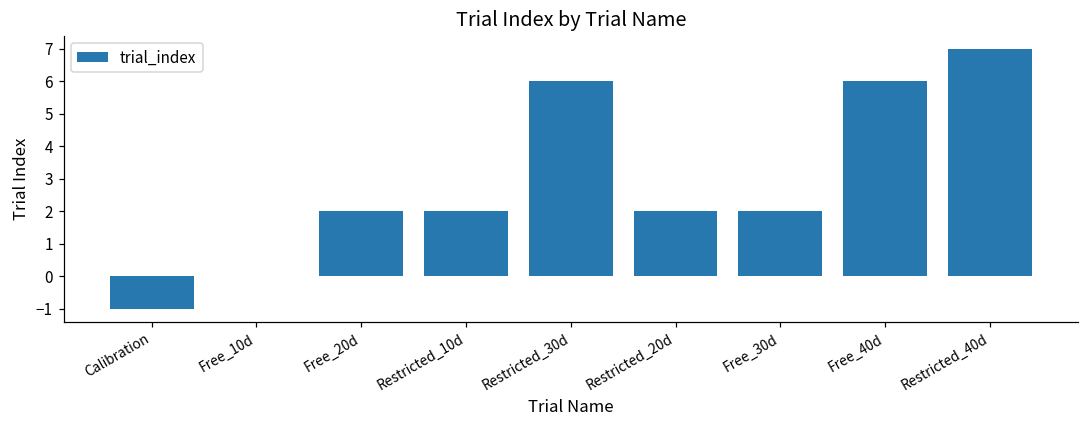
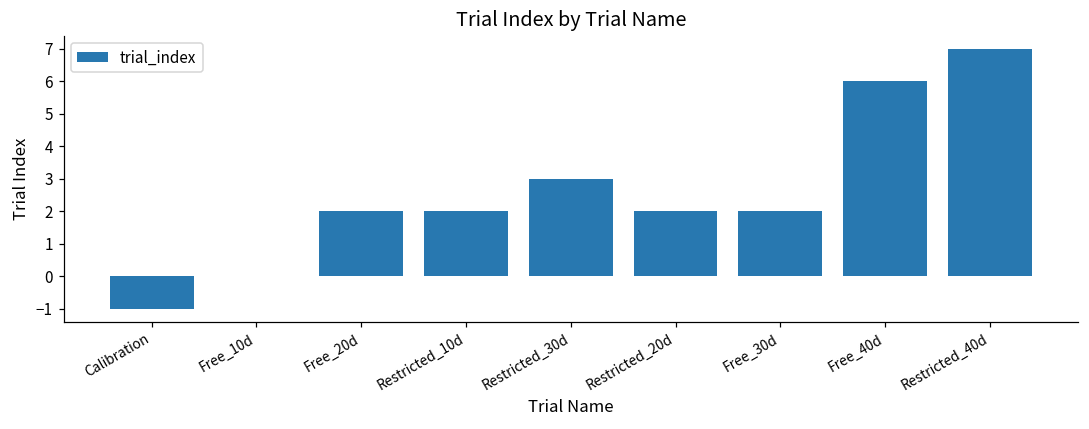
Restricted_30d: 6 -> 3
